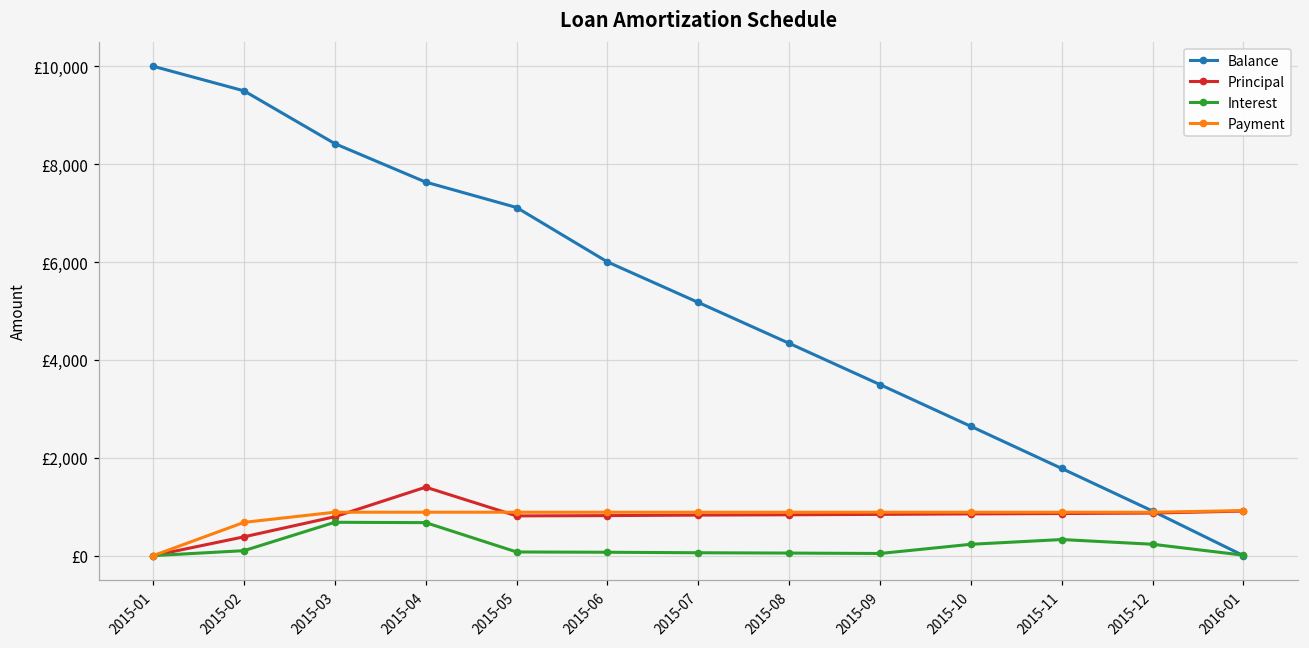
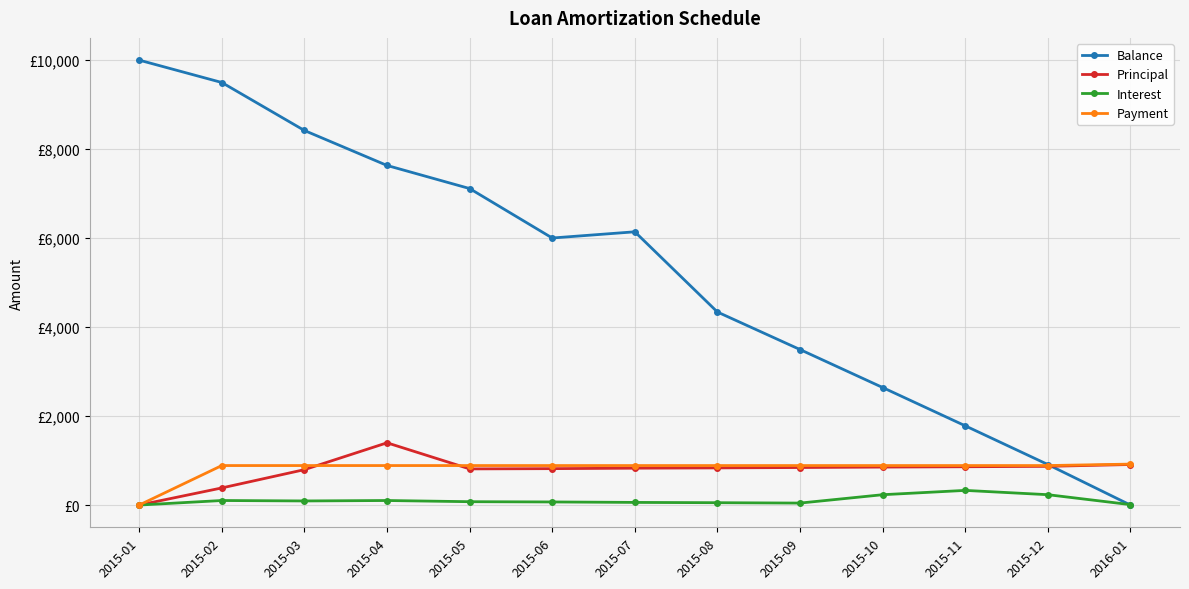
Payment, 2015-02: £700 -> £900
Interest, 2015-03: £700 -> £100
Interest, 2015-04: £700 -> £100
Balance, 2015-07: £5,200 -> £6,100
